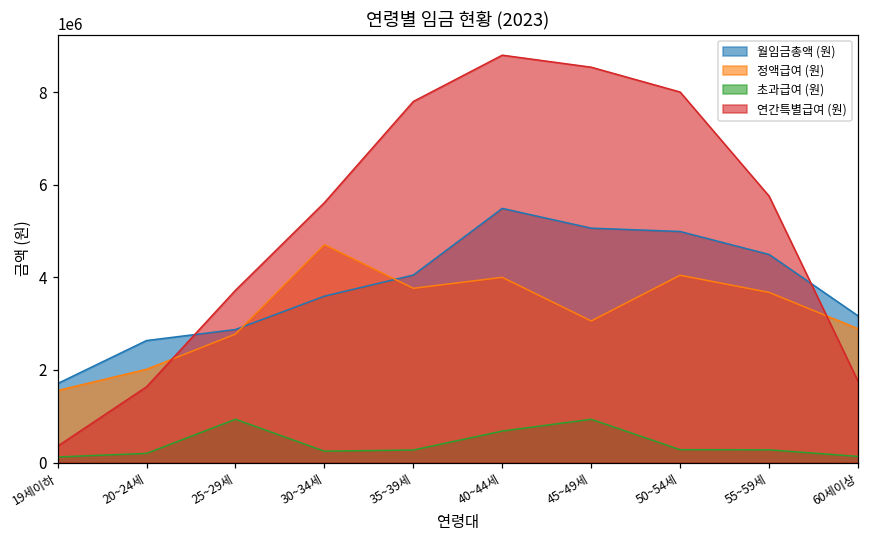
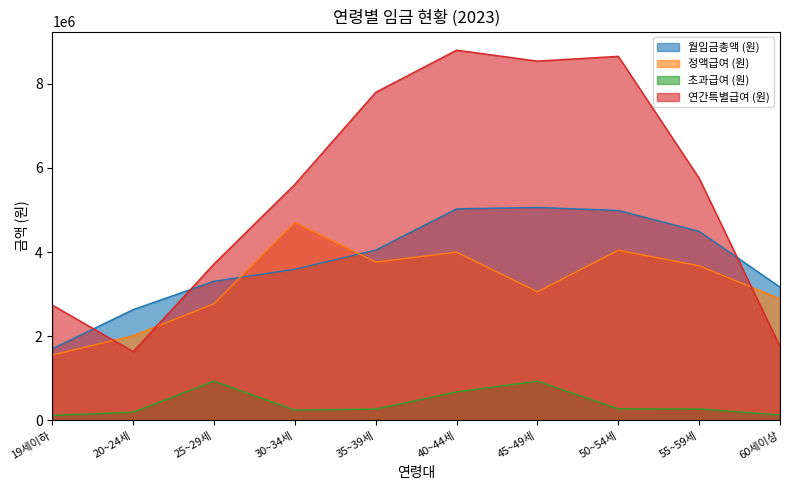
연간특별급여 (원), 19세이하: 400000 -> 2700000
월임금총액 (원), 25~29세: 2900000 -> 3300000
월임금총액 (원), 40~44세: 5500000 -> 5000000
연간특별급여 (원), 50~54세: 8000000 -> 8700000
